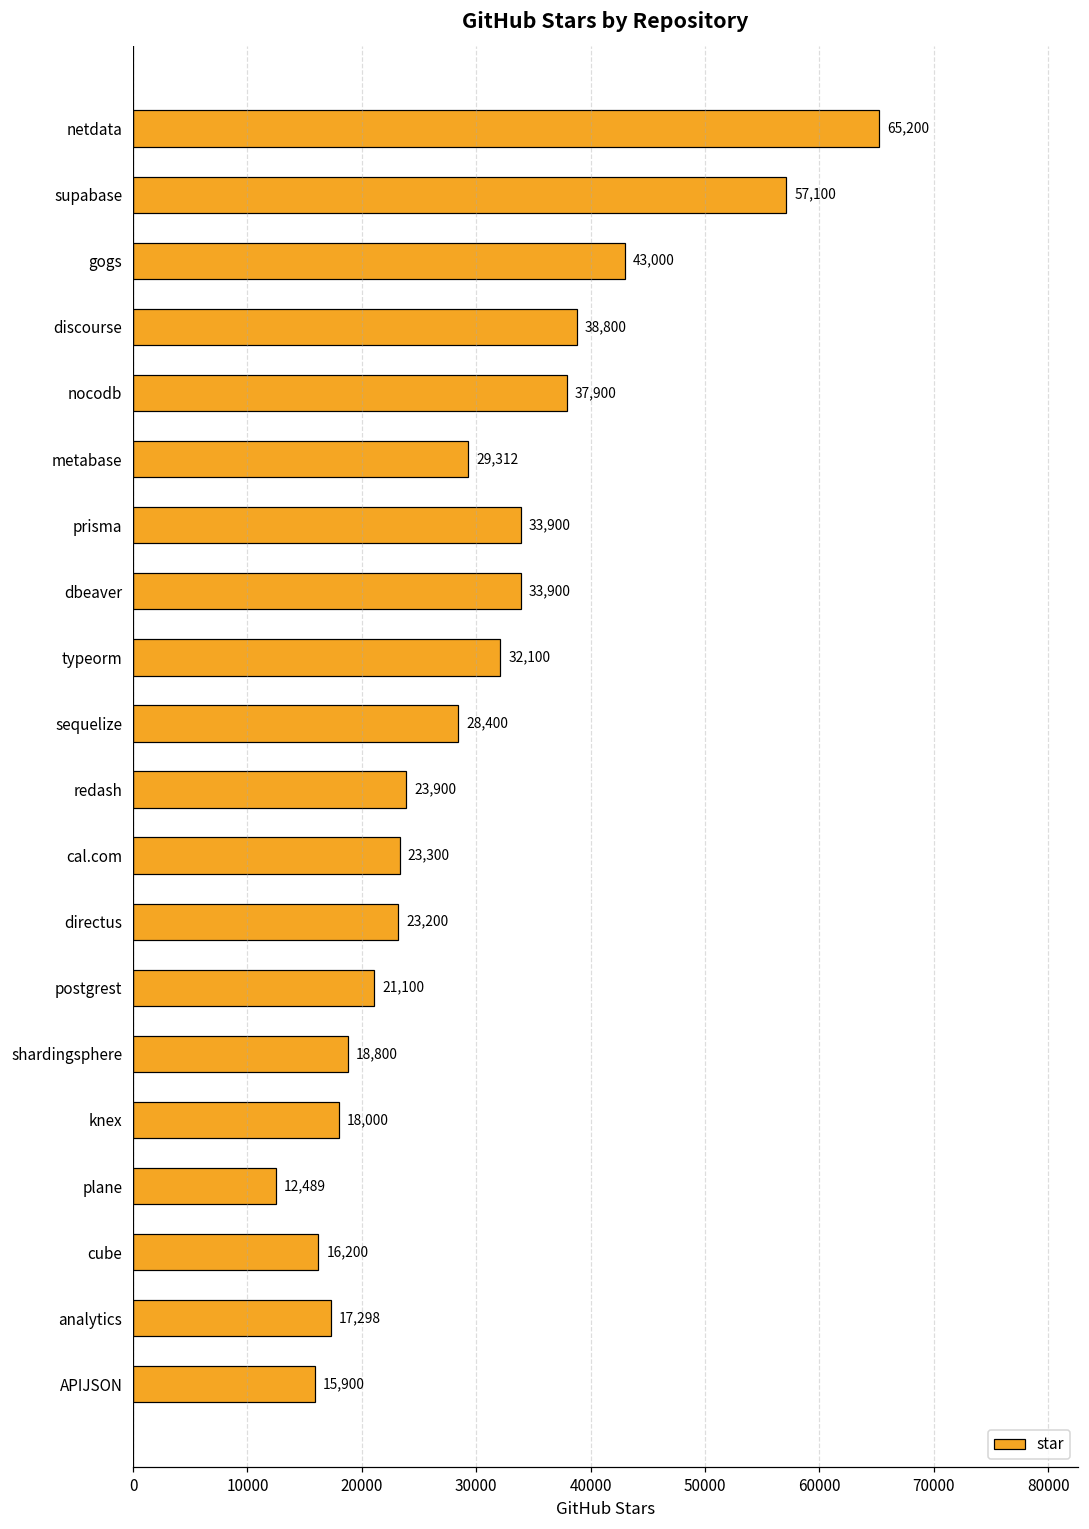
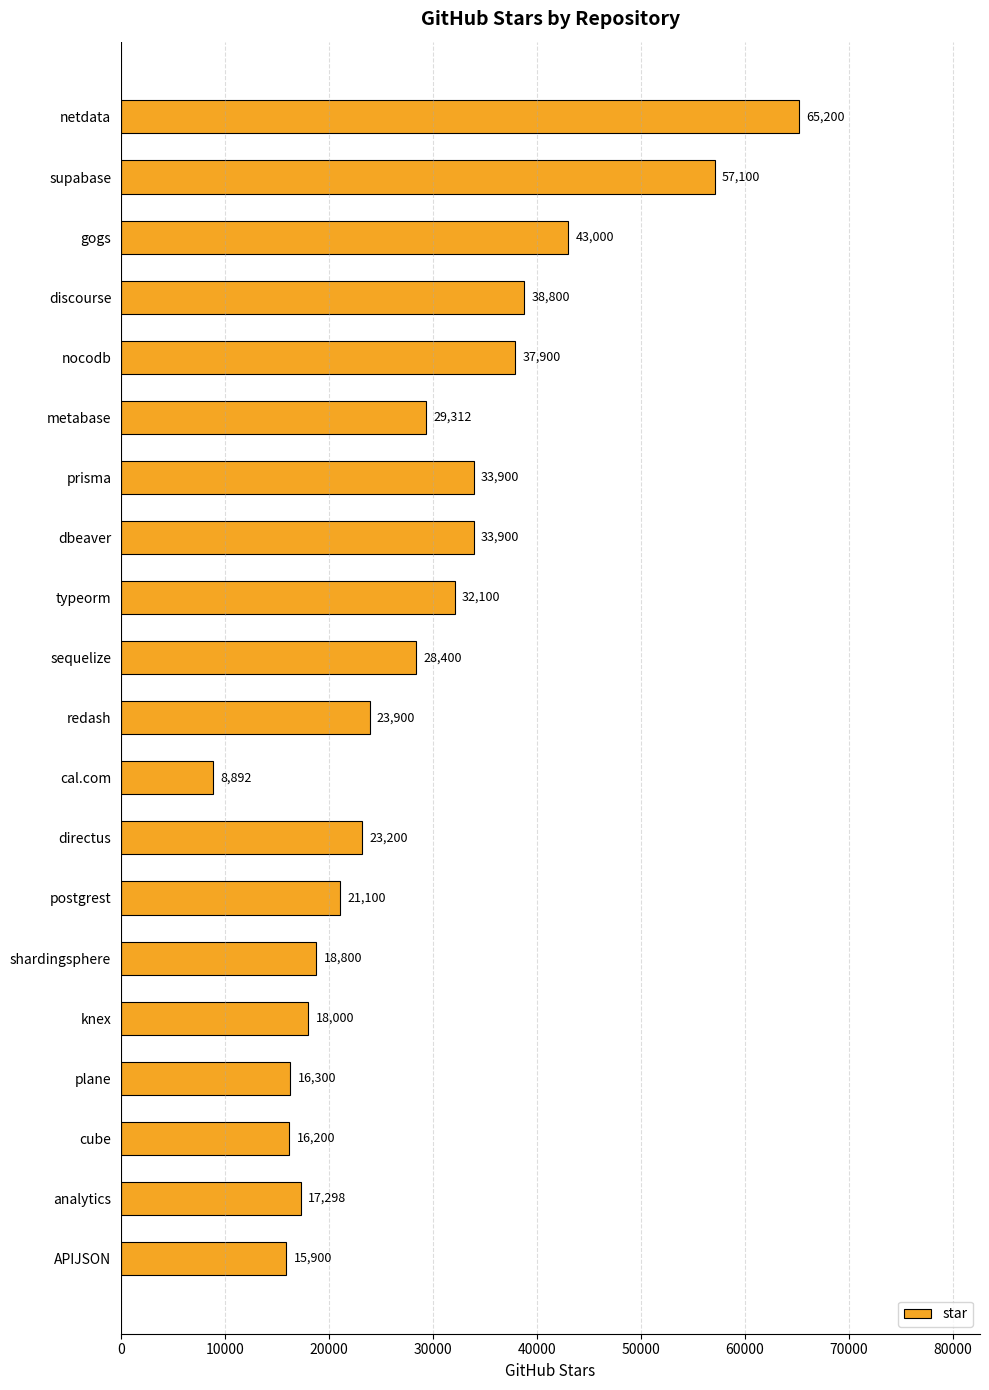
cal.com: 23,300 -> 8,892
plane: 12,489 -> 16,300
